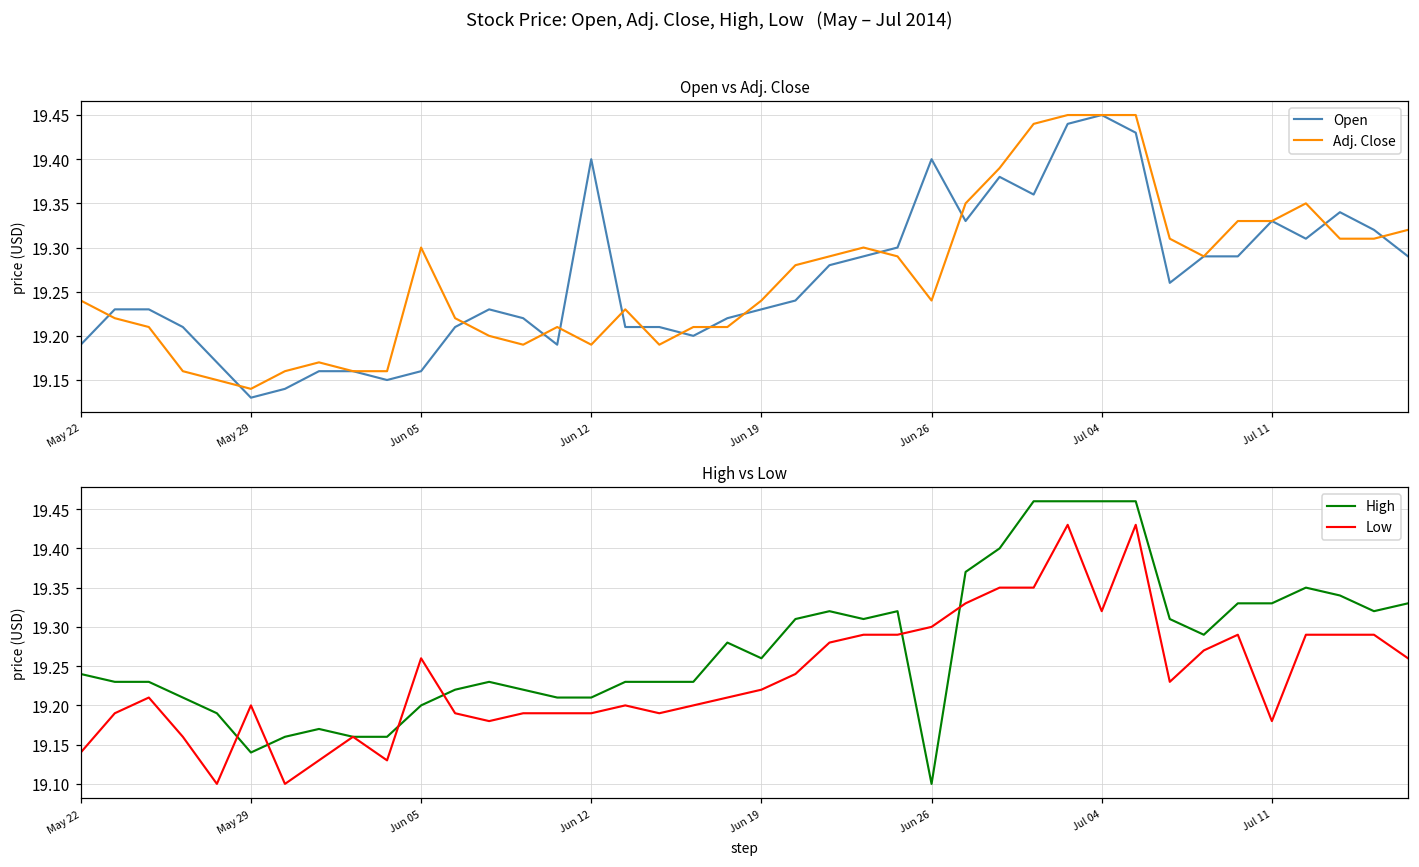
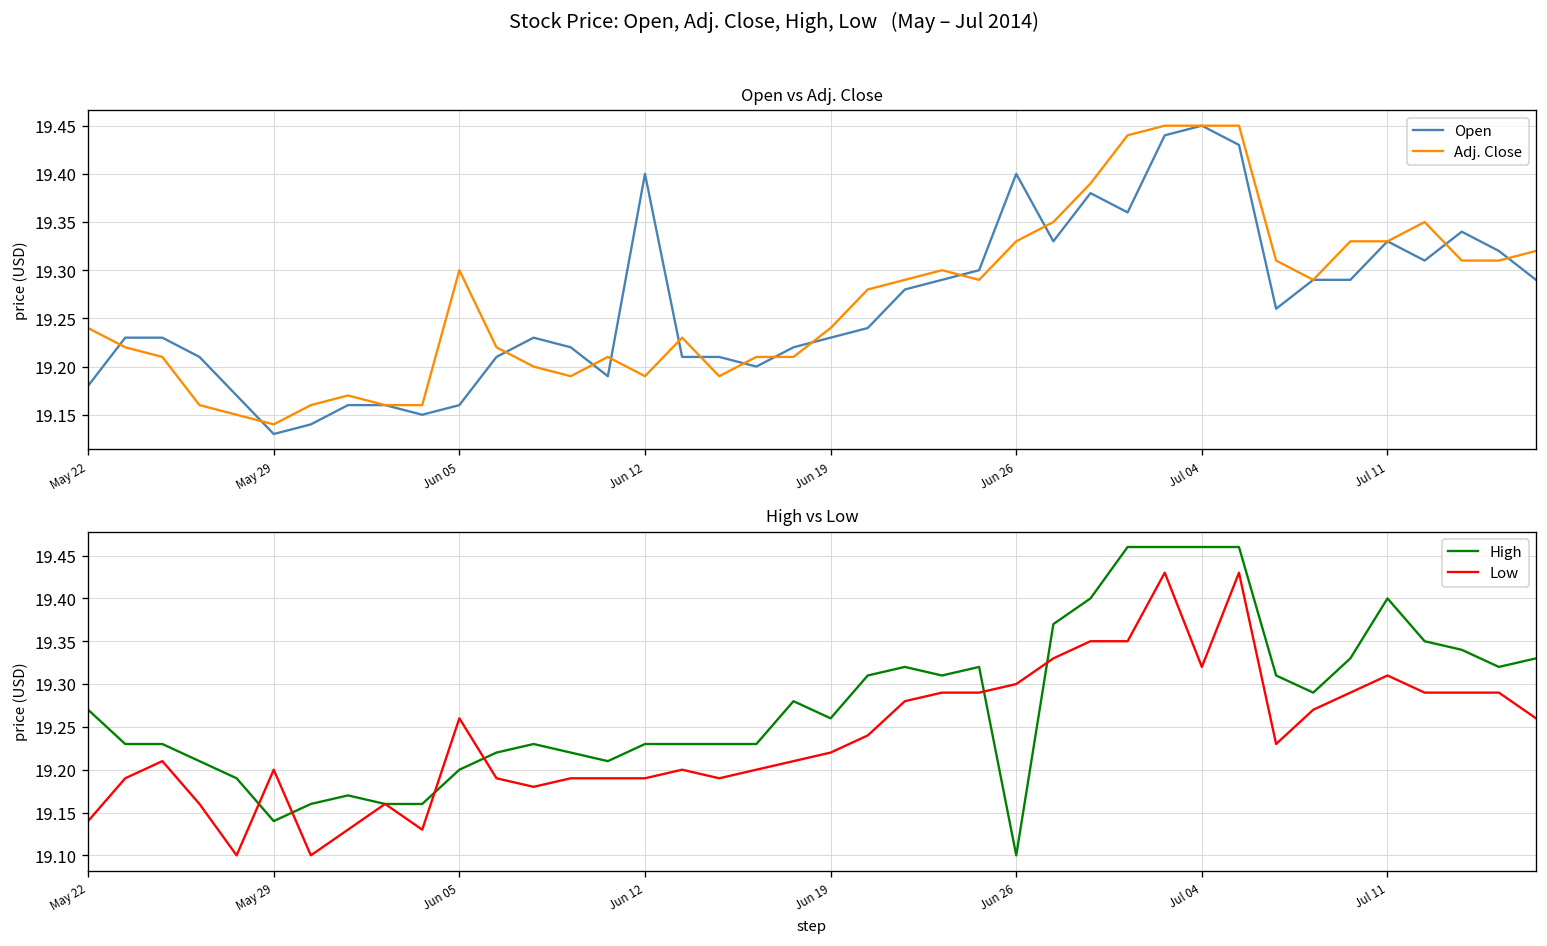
Open vs Adj. Close, Open, May 22: 19.19 -> 19.18
Open vs Adj. Close, Adj. Close, Jun 26: 19.24 -> 19.33
High vs Low, High, May 22: 19.24 -> 19.27
High vs Low, High, Jun 12: 19.21 -> 19.23
High vs Low, High, Jul 11: 19.33 -> 19.40
High vs Low, Low, Jul 11: 19.18 -> 19.31
